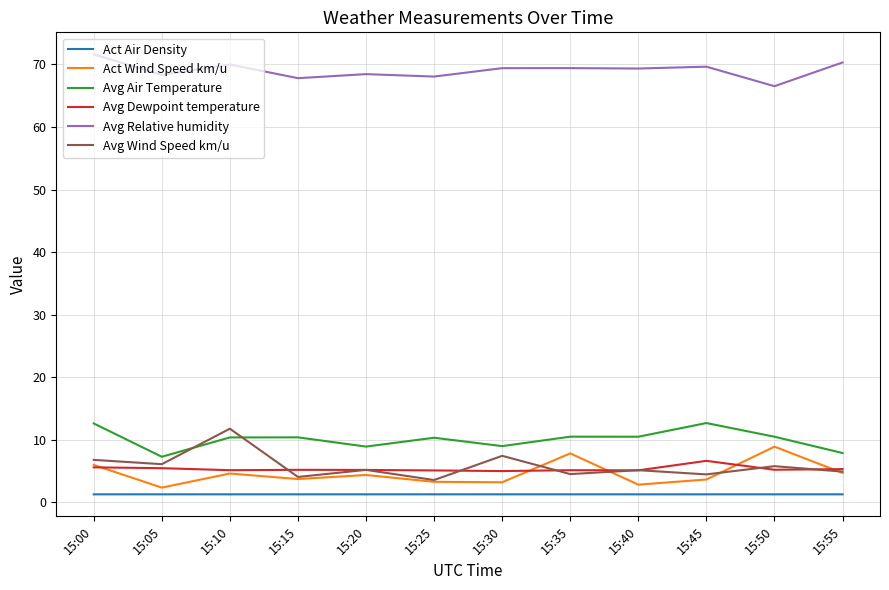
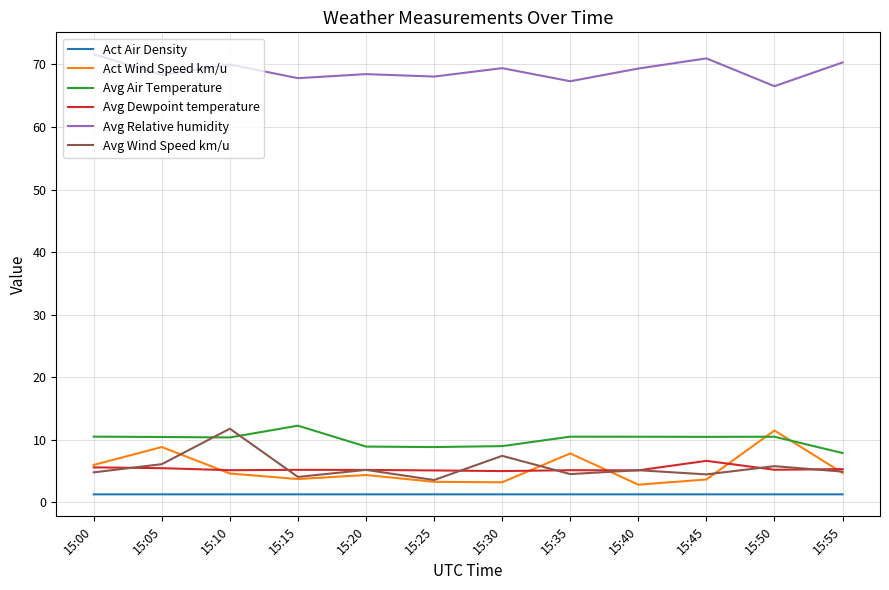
Avg Air Temperature, 15:00: 13 -> 10
Avg Wind Speed km/u, 15:00: 7 -> 5
Act Wind Speed km/u, 15:05: 2 -> 9
Avg Air Temperature, 15:05: 7 -> 10
Avg Air Temperature, 15:15: 10 -> 12
Avg Air Temperature, 15:25: 10 -> 9
Avg Relative humidity, 15:35: 69 -> 67
Avg Air Temperature, 15:45: 13 -> 10
Avg Relative humidity, 15:45: 70 -> 71
Act Wind Speed km/u, 15:50: 9 -> 11
